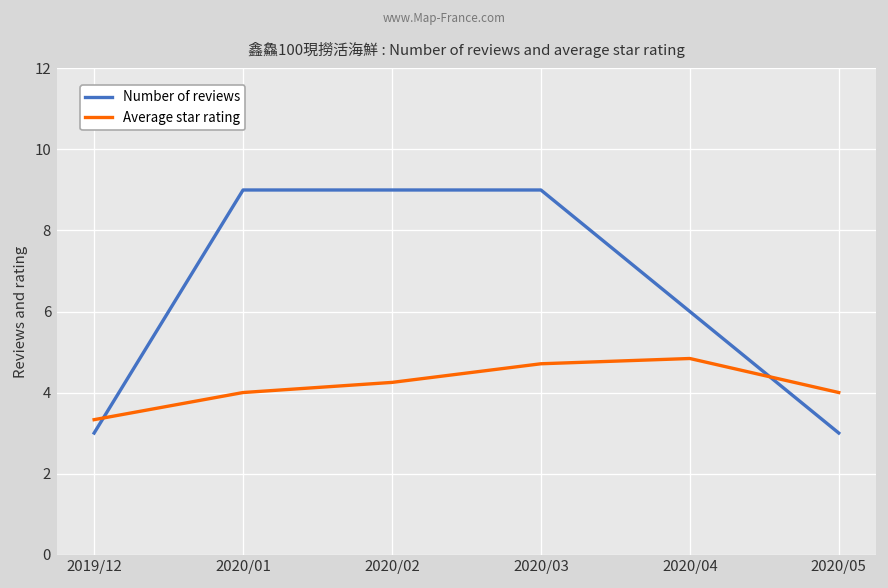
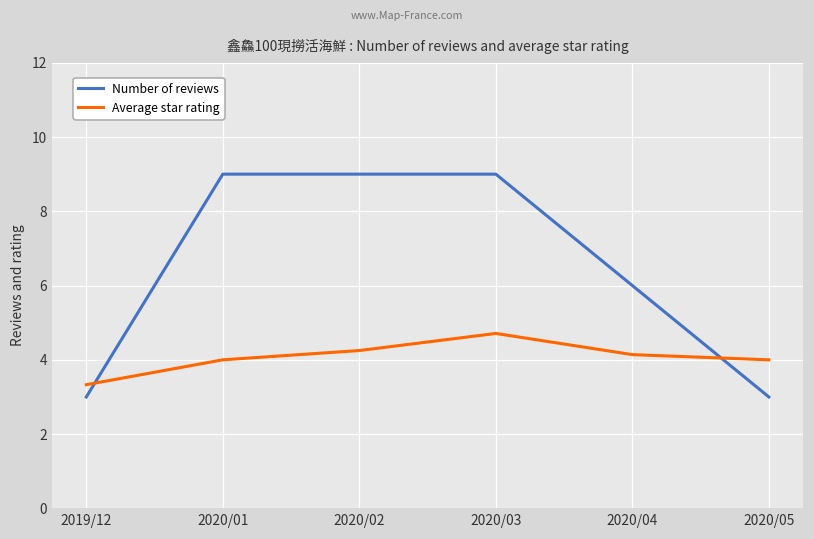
Average star rating, 2020/04: 4.8 -> 4.1
